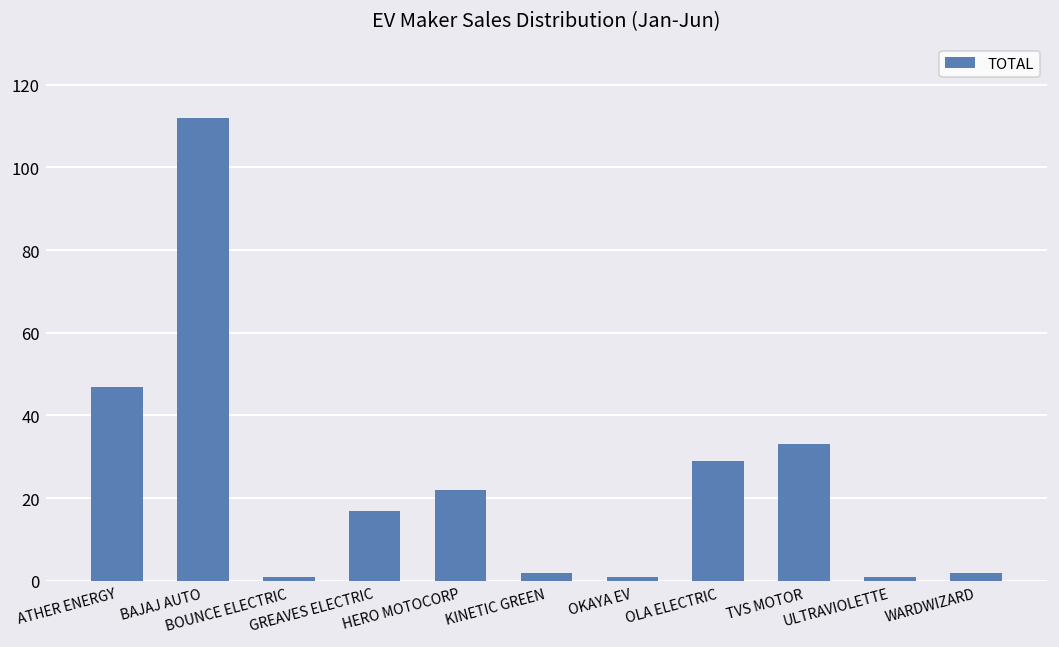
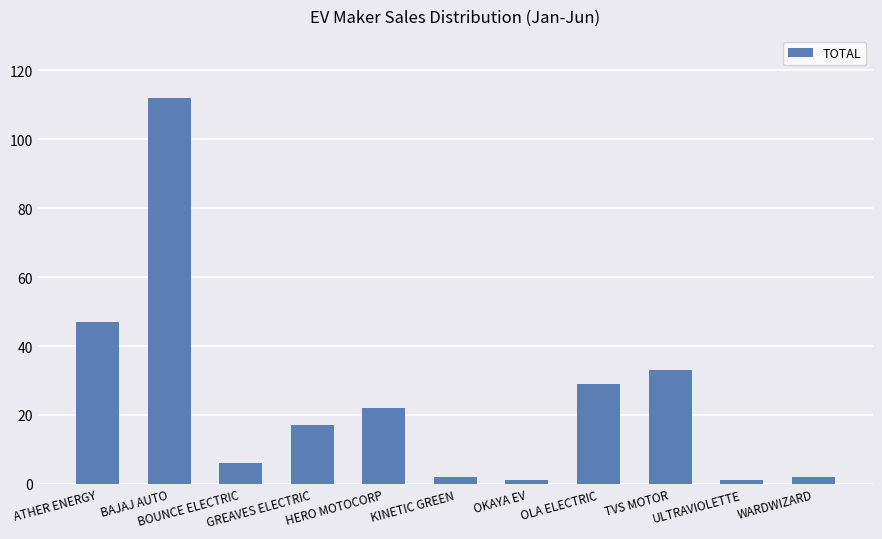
BOUNCE ELECTRIC: 1 -> 6
